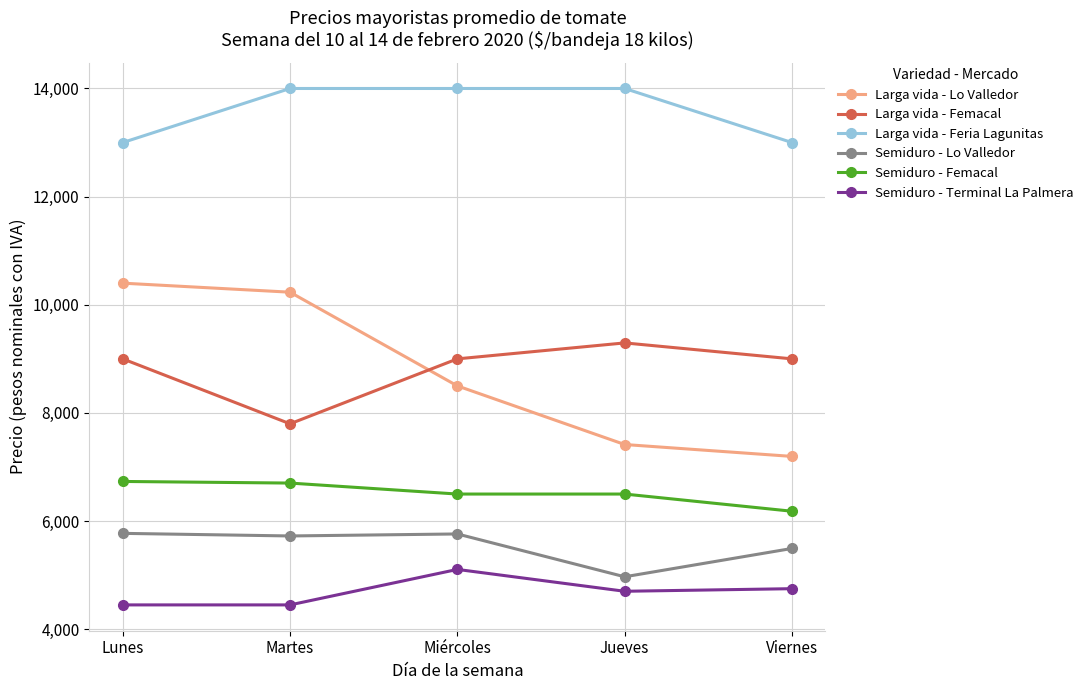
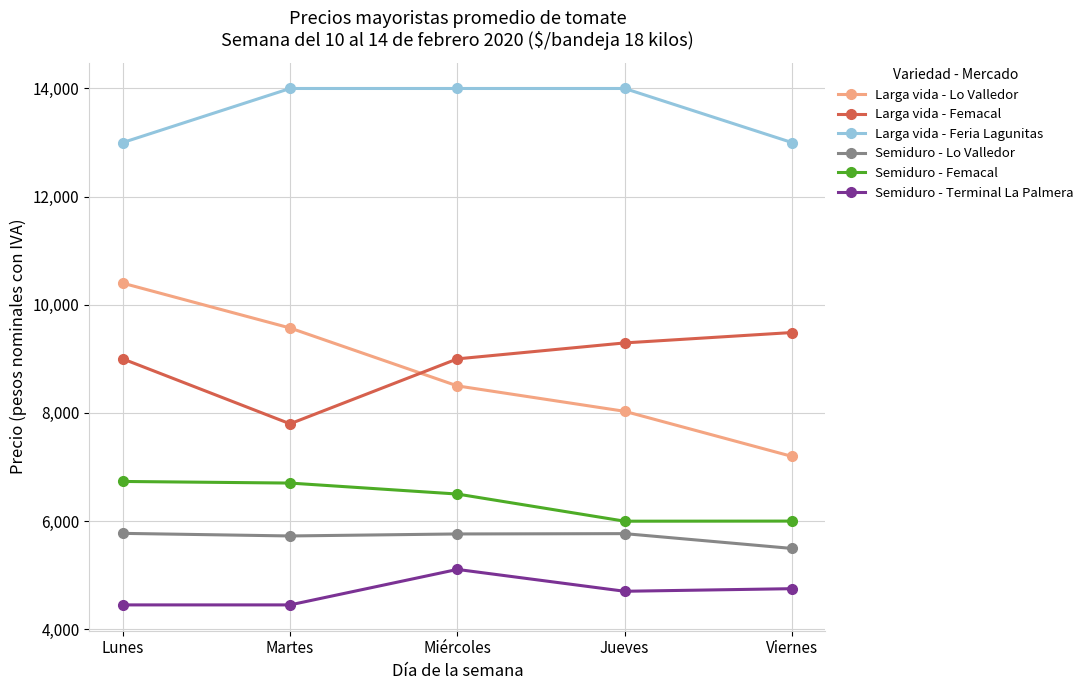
Larga vida - Lo Valledor, Martes: 10,200 -> 9,600
Larga vida - Lo Valledor, Jueves: 7,400 -> 8,000
Semiduro - Lo Valledor, Jueves: 5,000 -> 5,800
Semiduro - Femacal, Jueves: 6,500 -> 6,000
Larga vida - Femacal, Viernes: 9,000 -> 9,500
Semiduro - Femacal, Viernes: 6,200 -> 6,000
